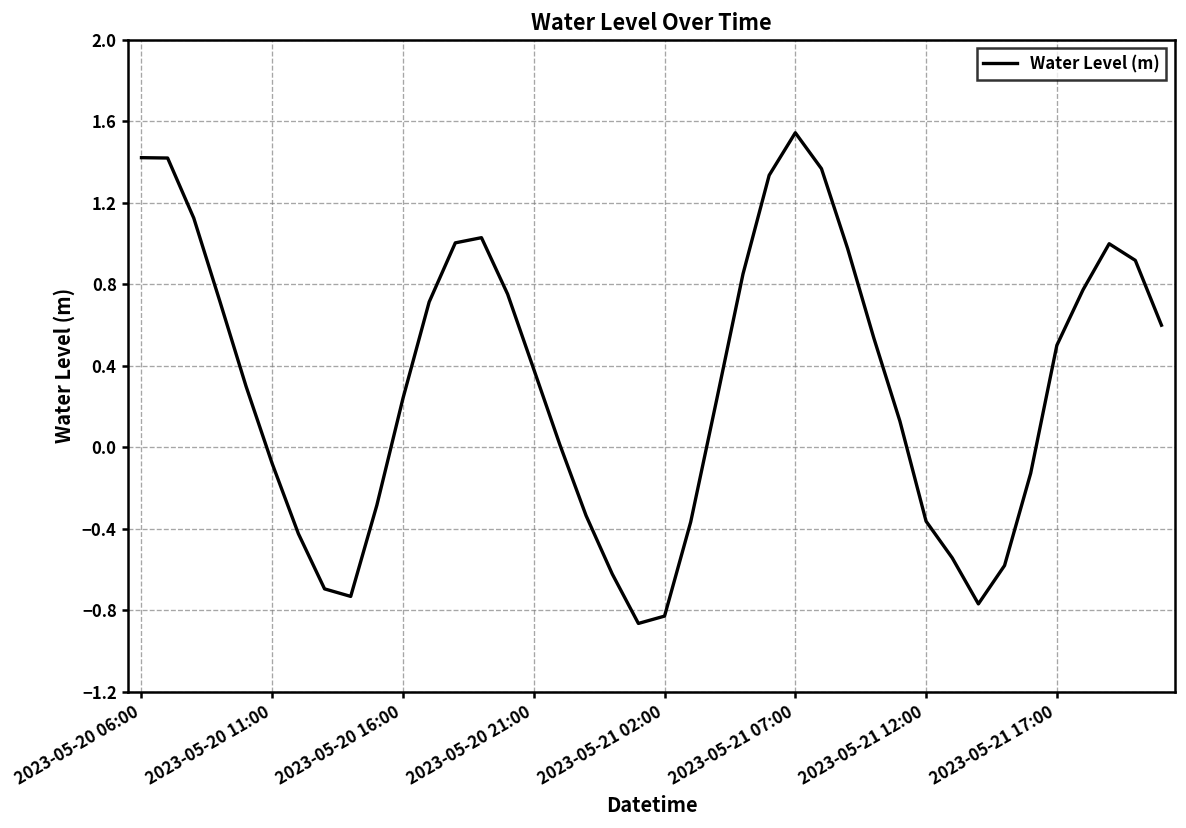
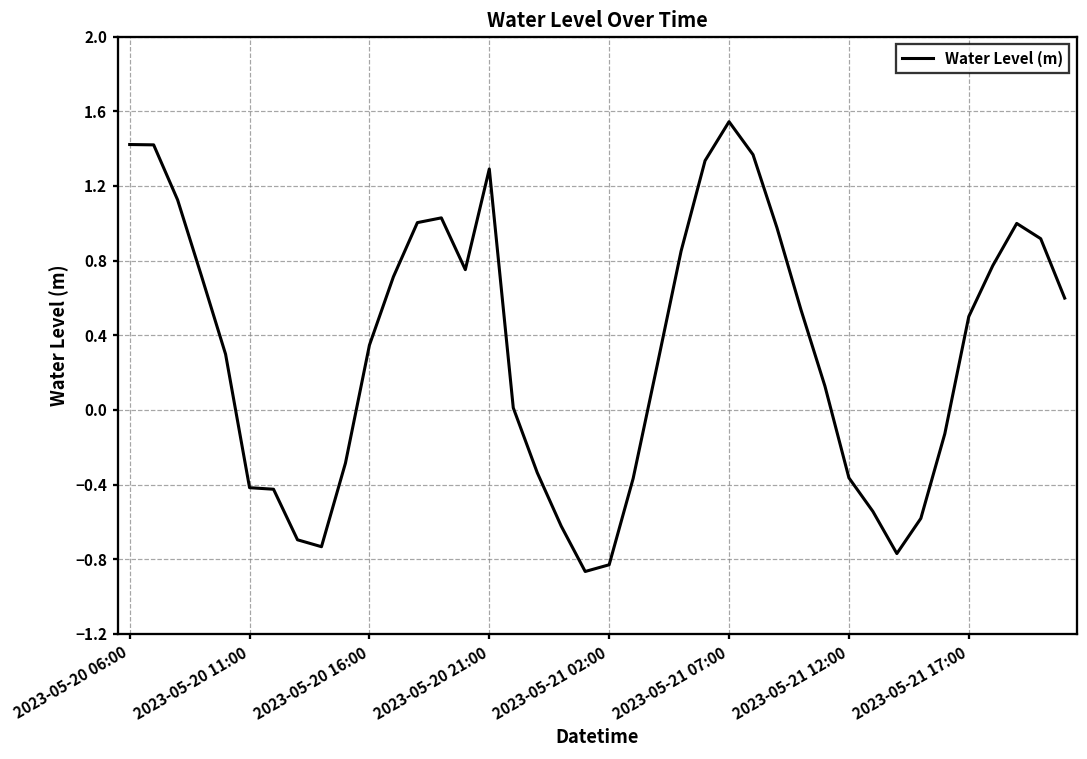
2023-05-20 11:00: -0.08 -> -0.42
2023-05-20 16:00: 0.24 -> 0.35
2023-05-20 21:00: 0.38 -> 1.29
